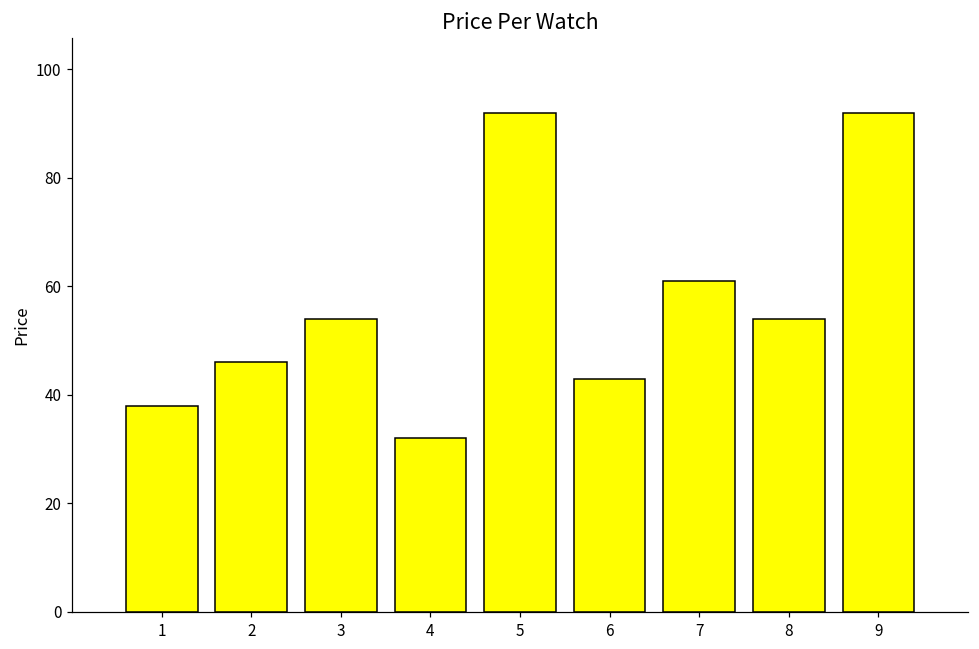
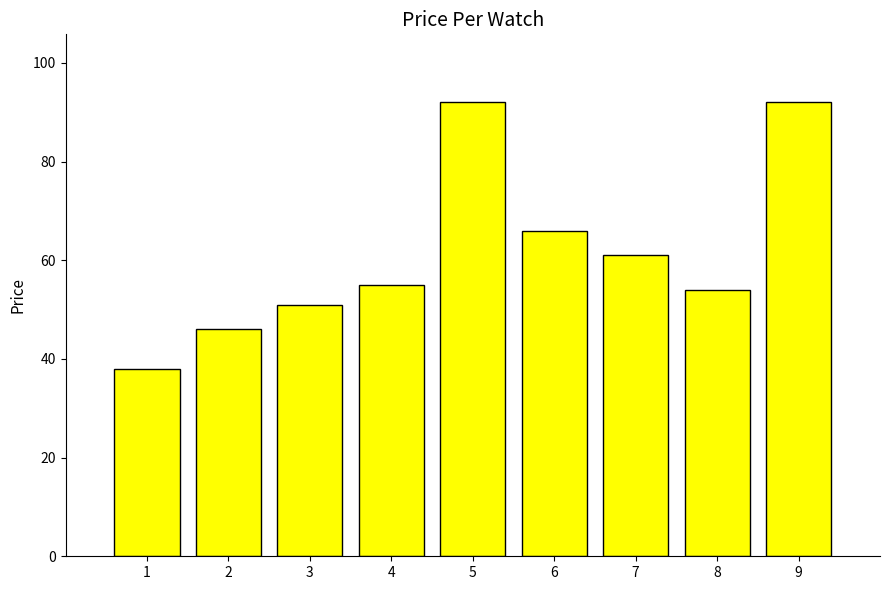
3: 54 -> 51
4: 32 -> 55
6: 43 -> 66
